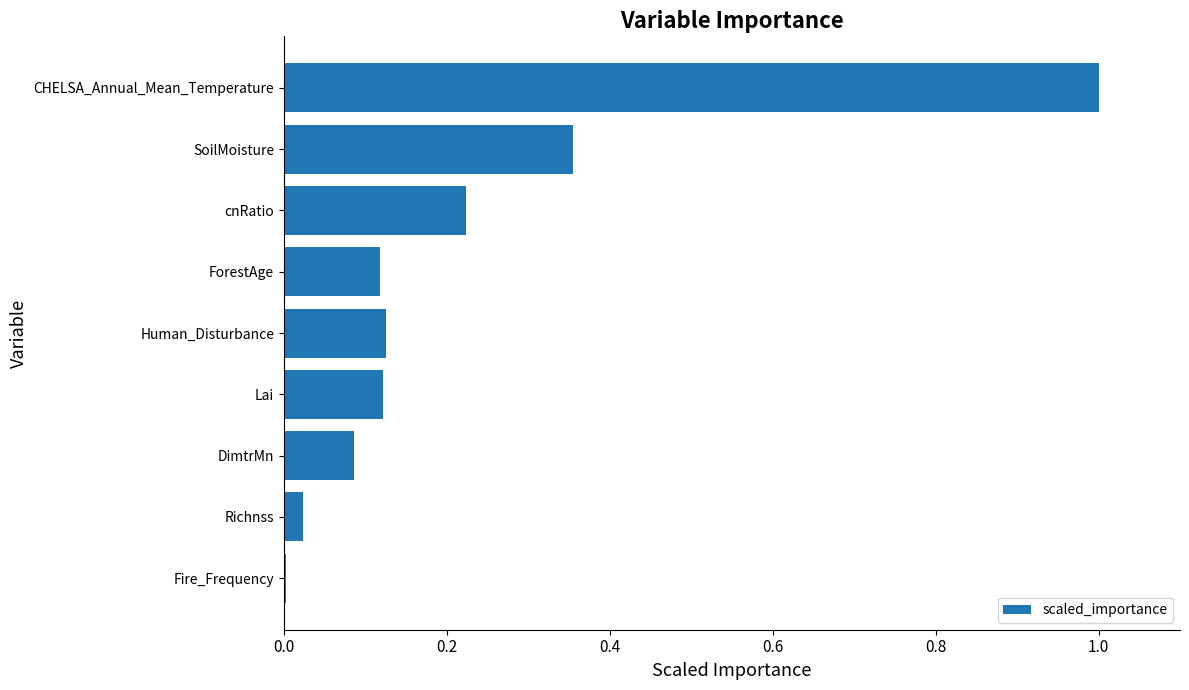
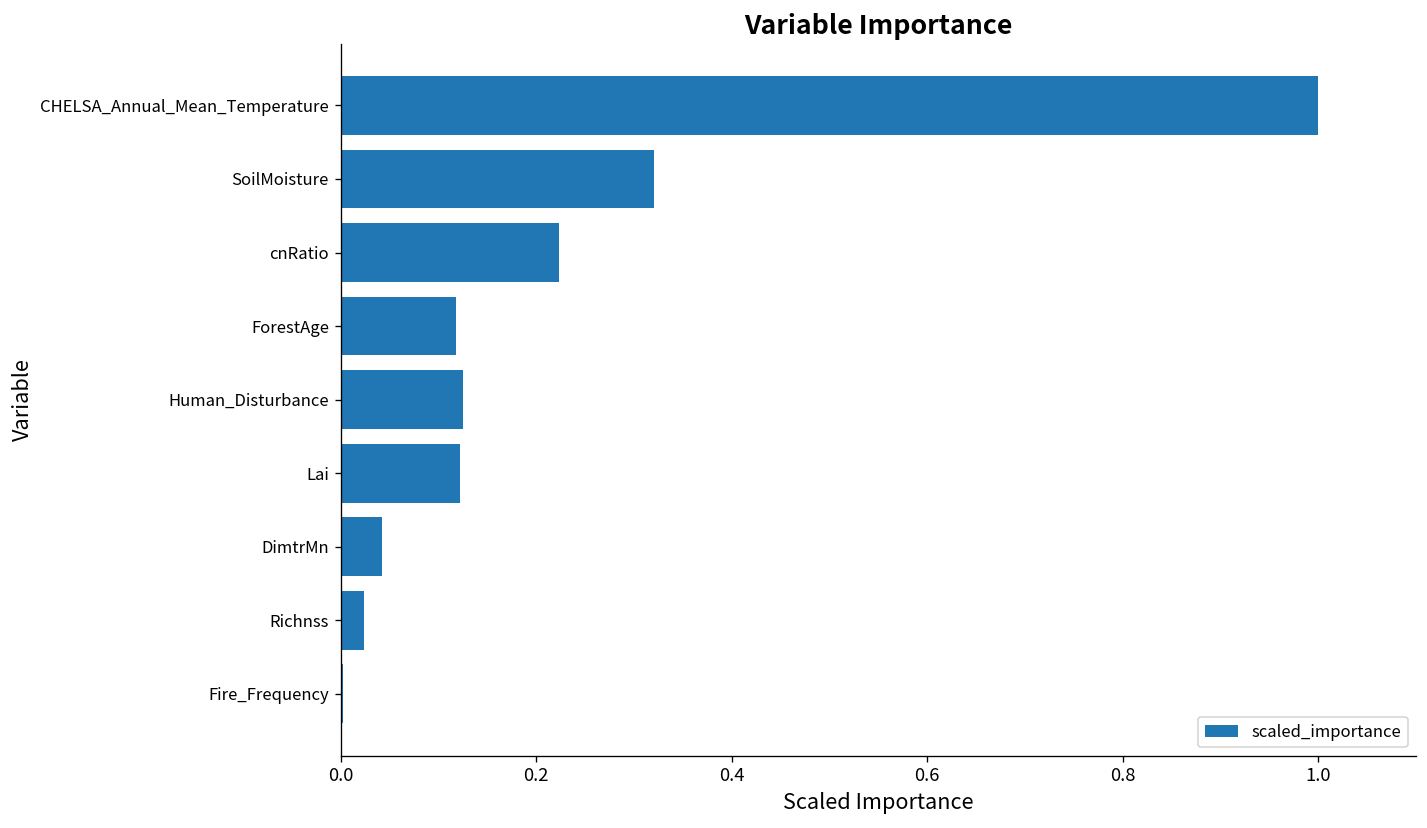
SoilMoisture: 0.35 -> 0.32
DimtrMn: 0.09 -> 0.04
